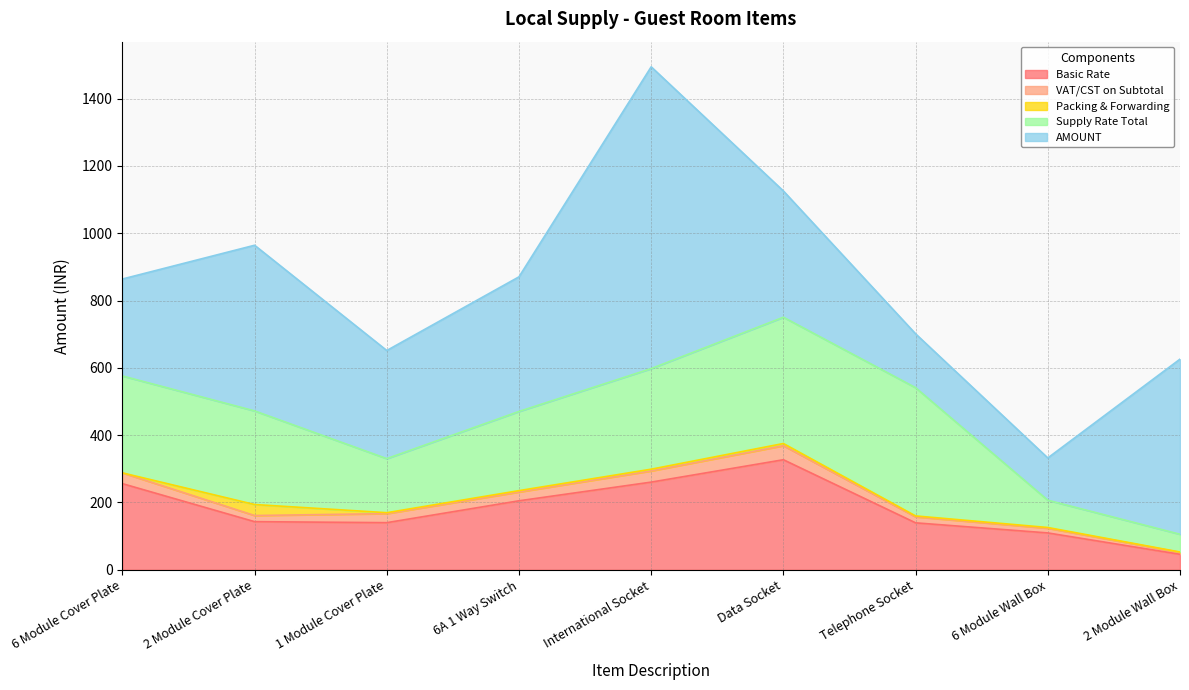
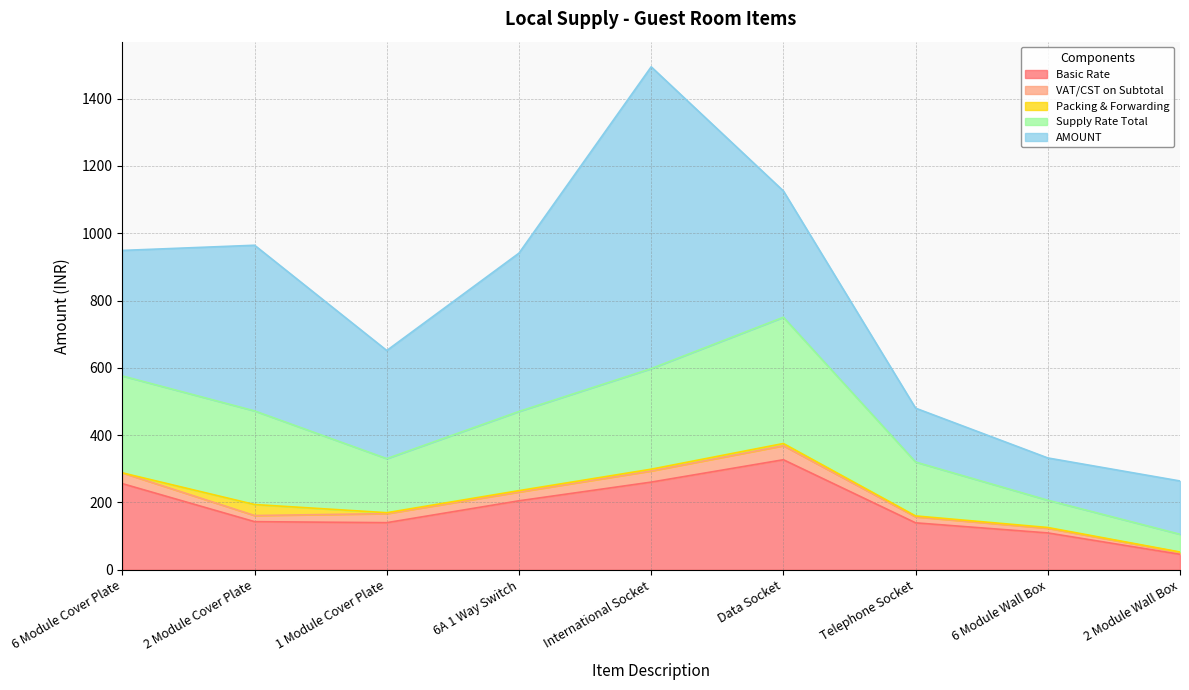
AMOUNT, 6 Module Cover Plate: 290 -> 370
AMOUNT, 6A 1 Way Switch: 400 -> 470
Supply Rate Total, Telephone Socket: 380 -> 160
AMOUNT, 2 Module Wall Box: 520 -> 160
